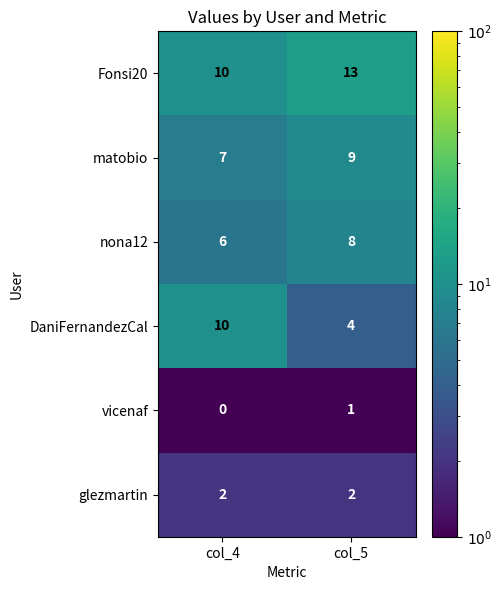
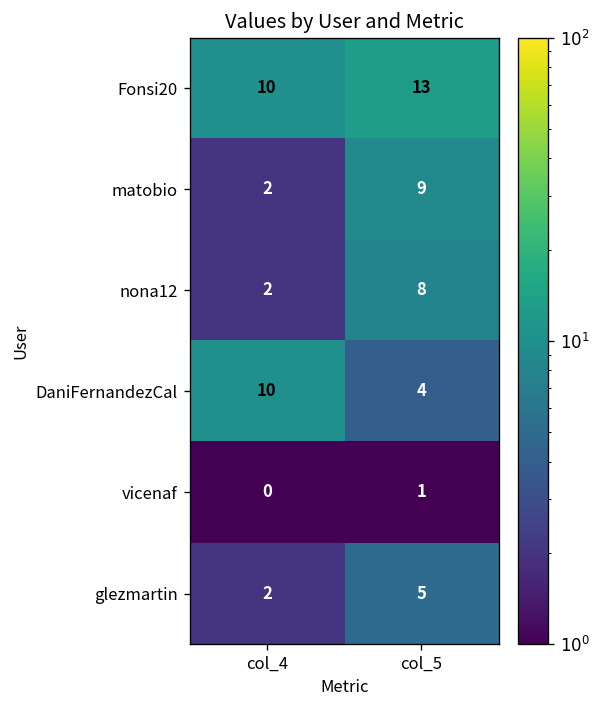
matobio, col_4: 7 -> 2
nona12, col_4: 6 -> 2
glezmartin, col_5: 2 -> 5
